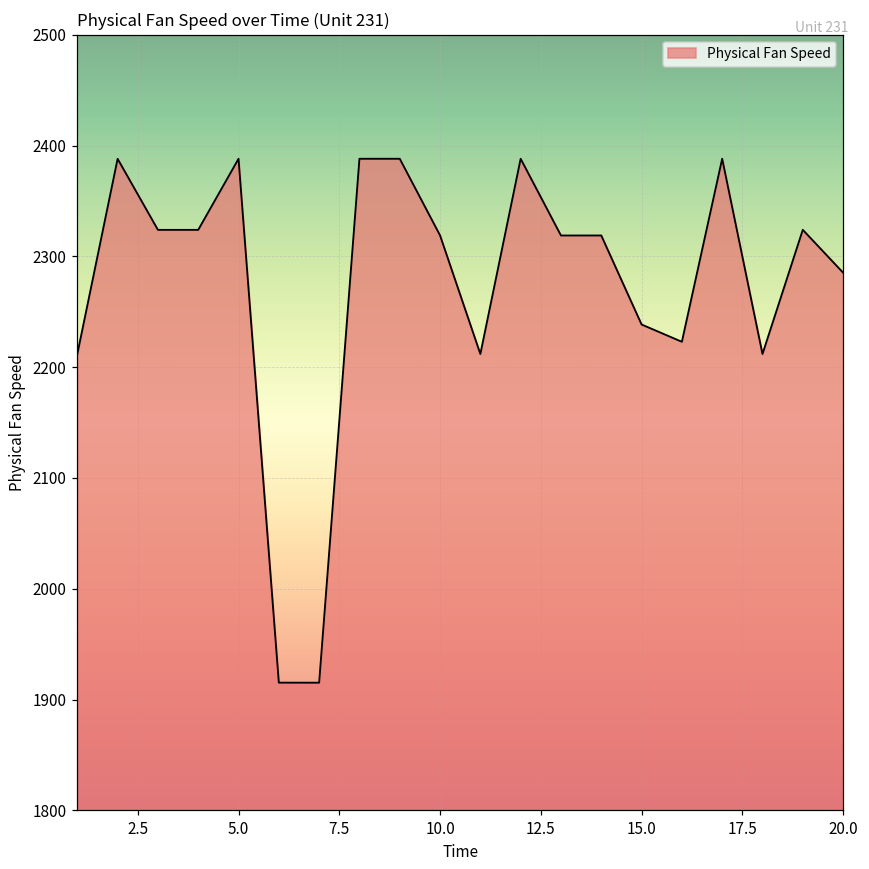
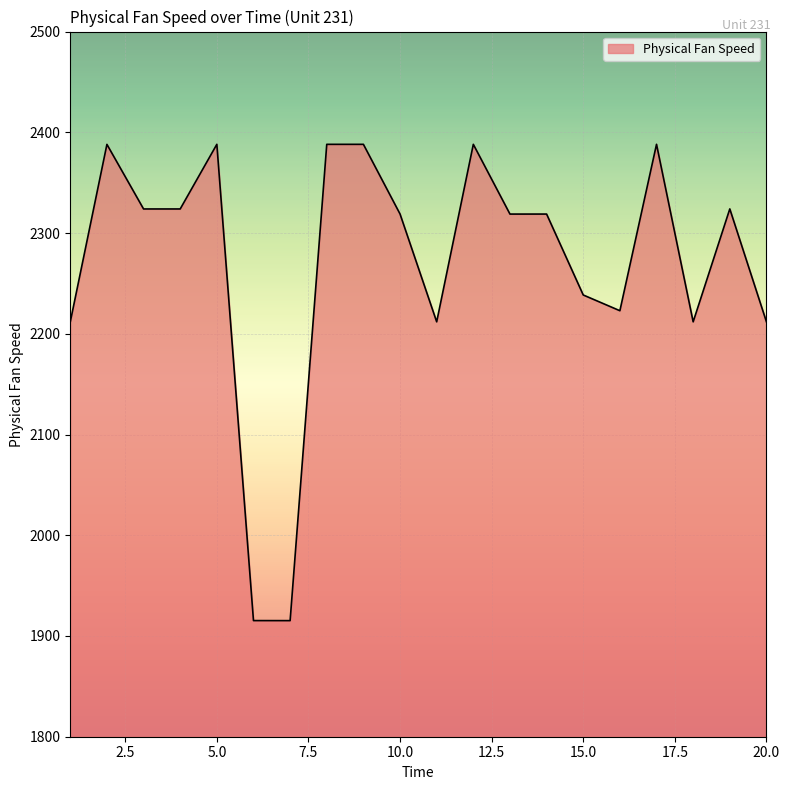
20.0: 2285 -> 2212
